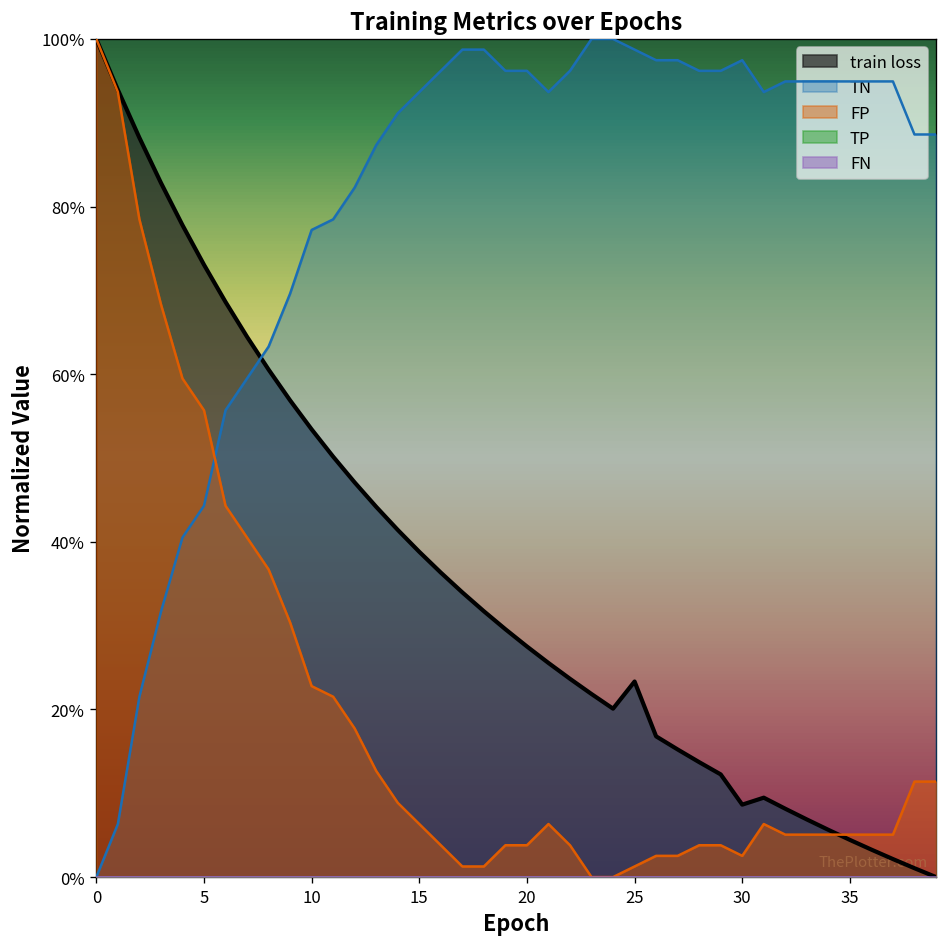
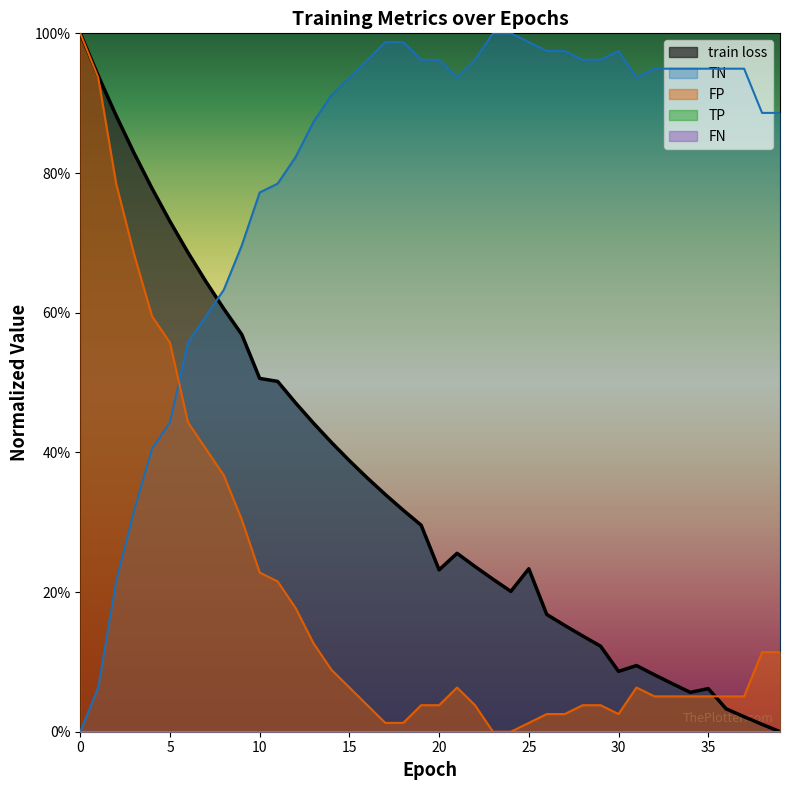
train loss, 10: 53% -> 51%
train loss, 20: 28% -> 23%
train loss, 35: 4% -> 6%
